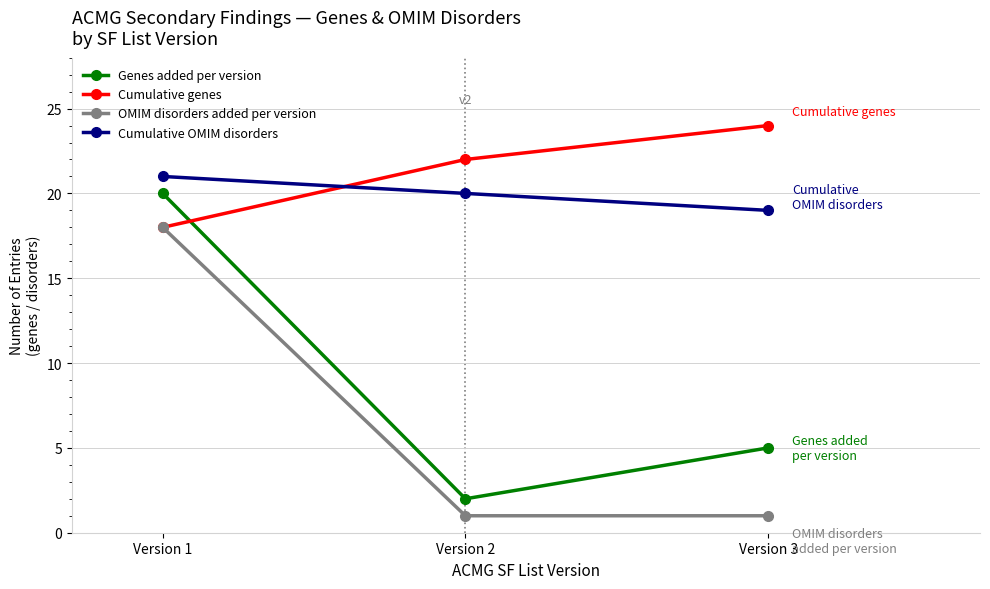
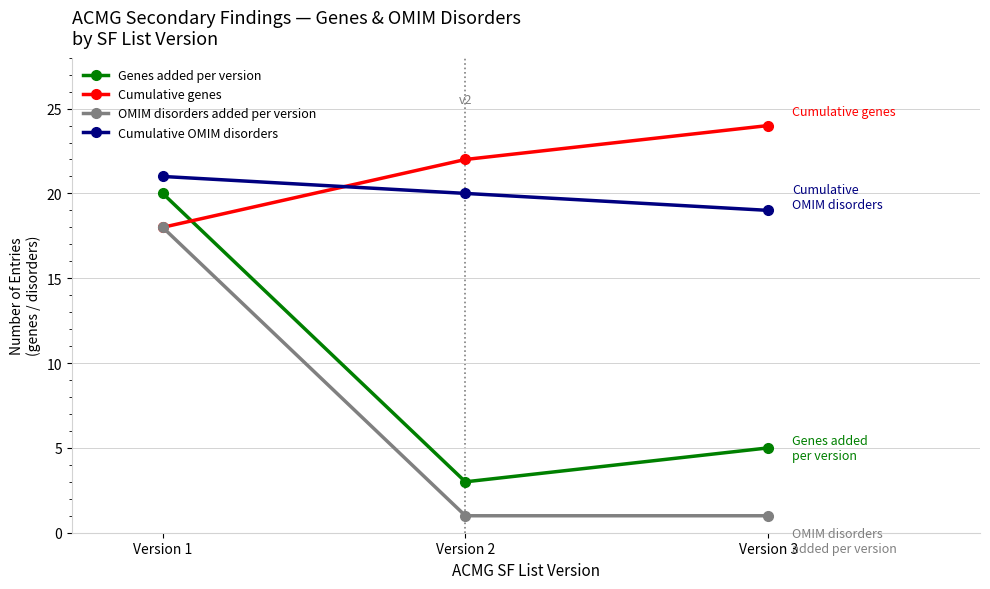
Genes added per version, Version 2: 2 -> 3
